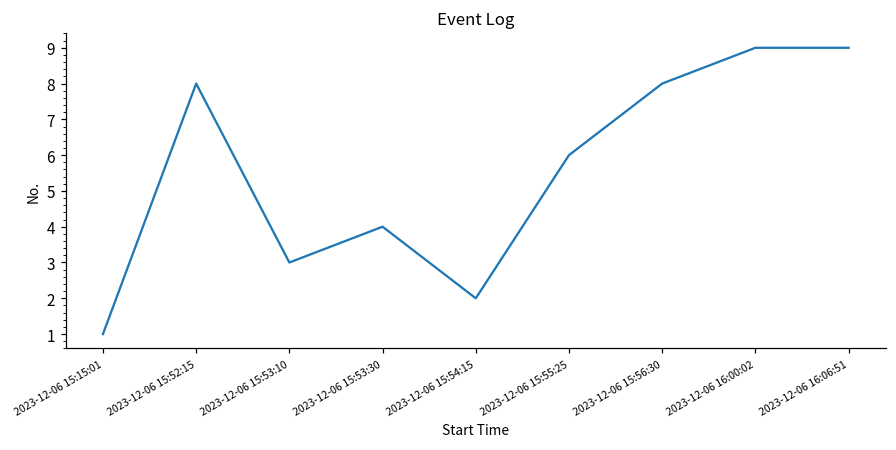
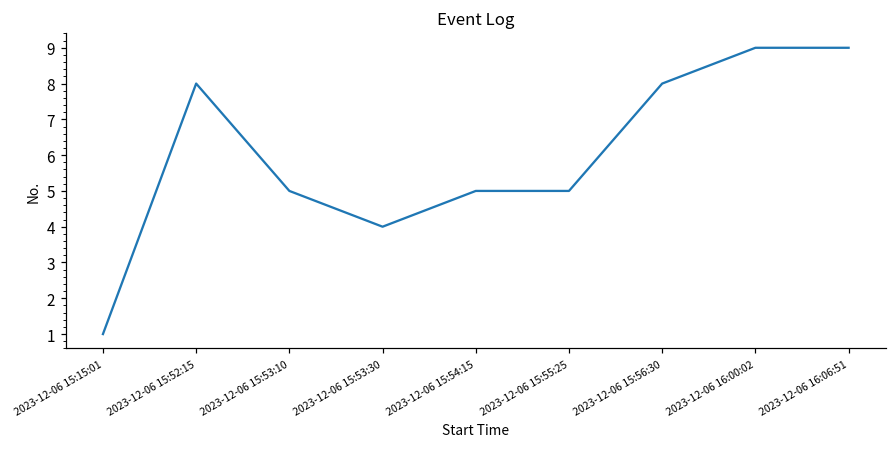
2023-12-06 15:53:10: 3 -> 5
2023-12-06 15:54:15: 2 -> 5
2023-12-06 15:55:25: 6 -> 5
